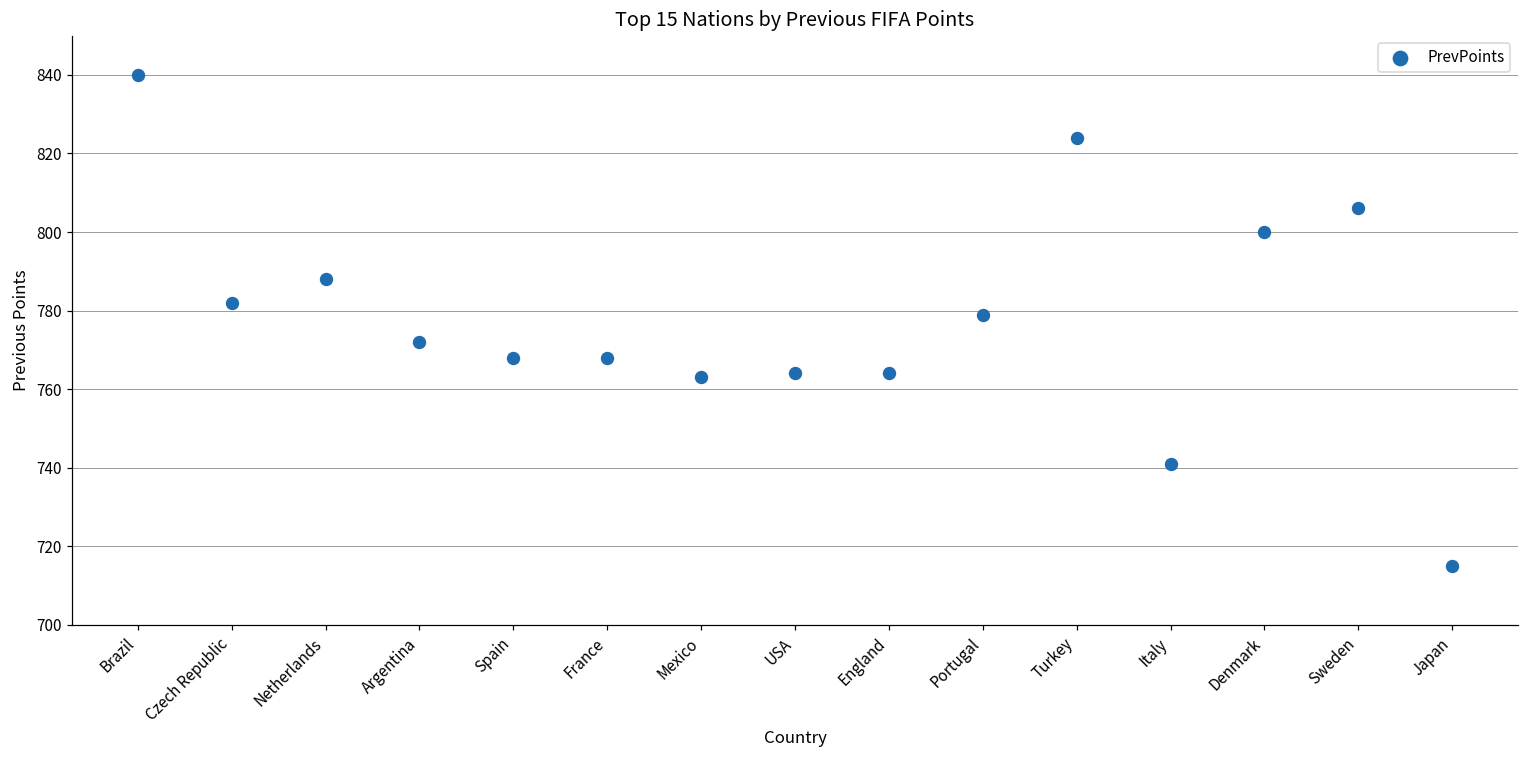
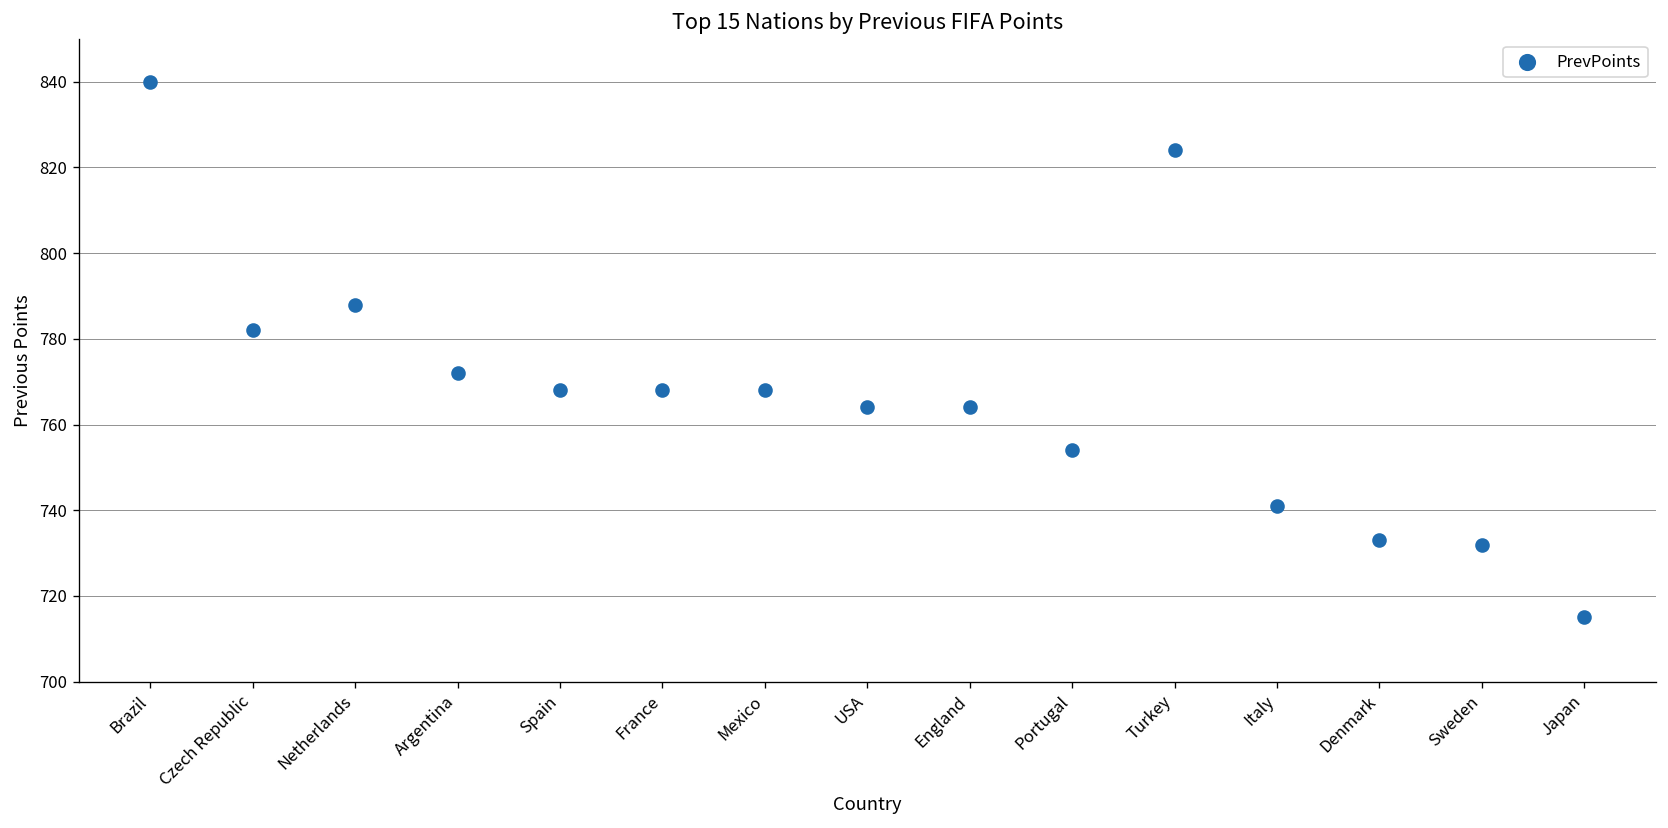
Mexico: 763 -> 768
Portugal: 779 -> 754
Denmark: 800 -> 733
Sweden: 806 -> 732
